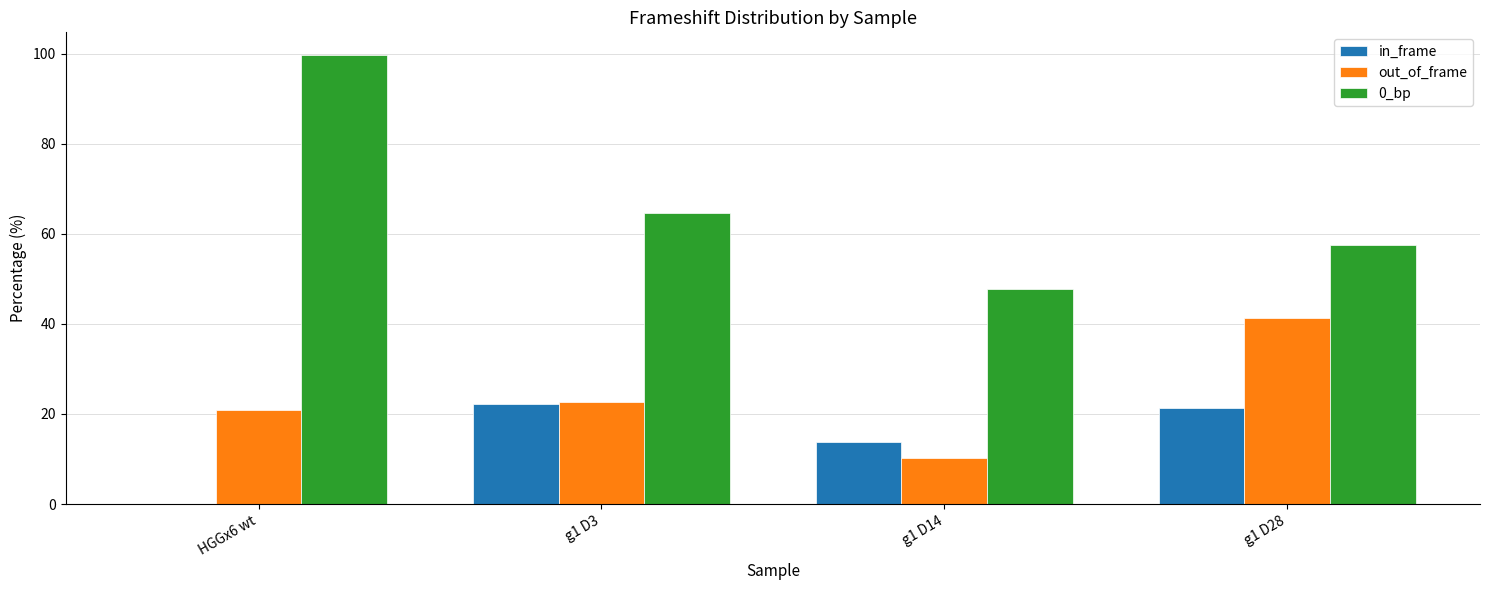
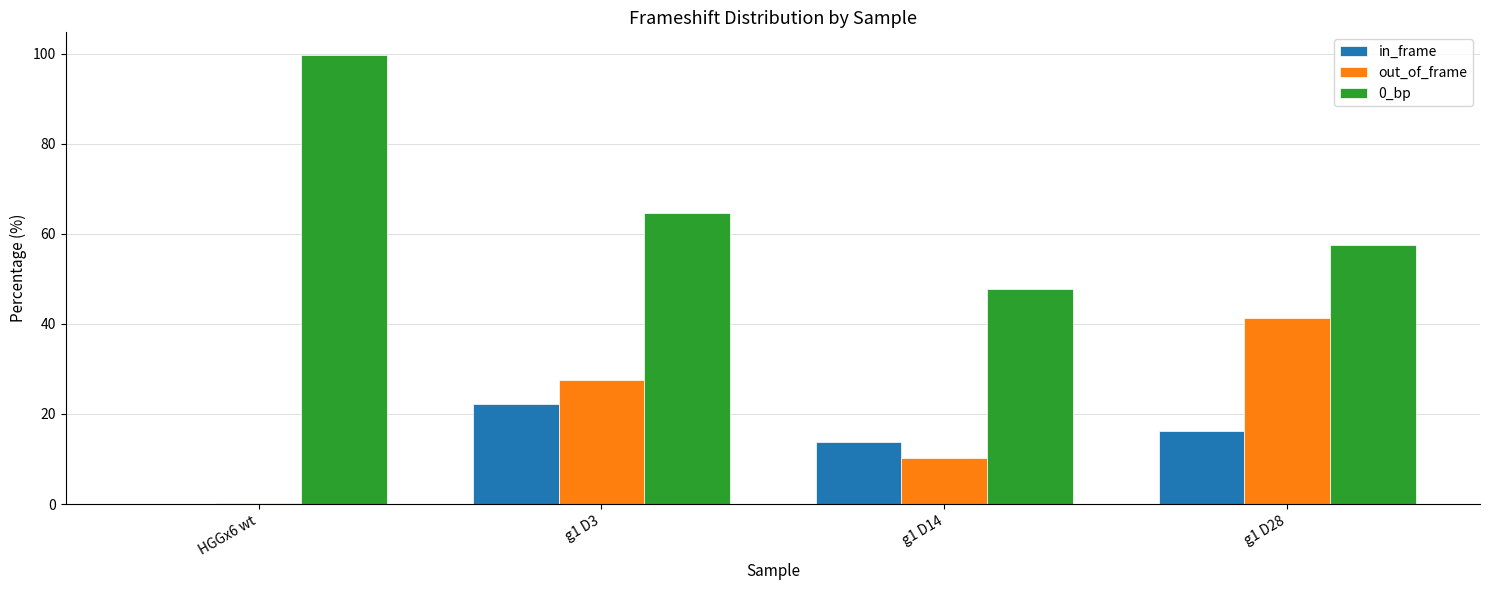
out_of_frame, HGGx6 wt: 21 -> 0
out_of_frame, g1 D3: 23 -> 28
in_frame, g1 D28: 21 -> 16
